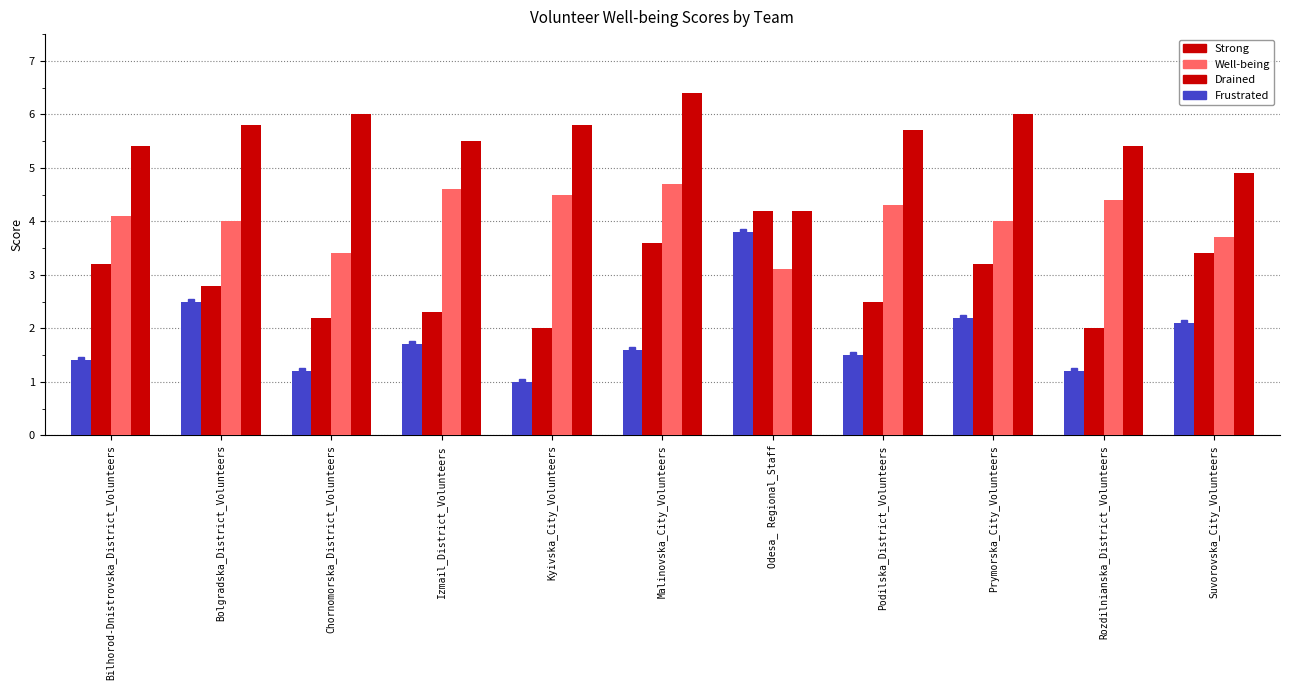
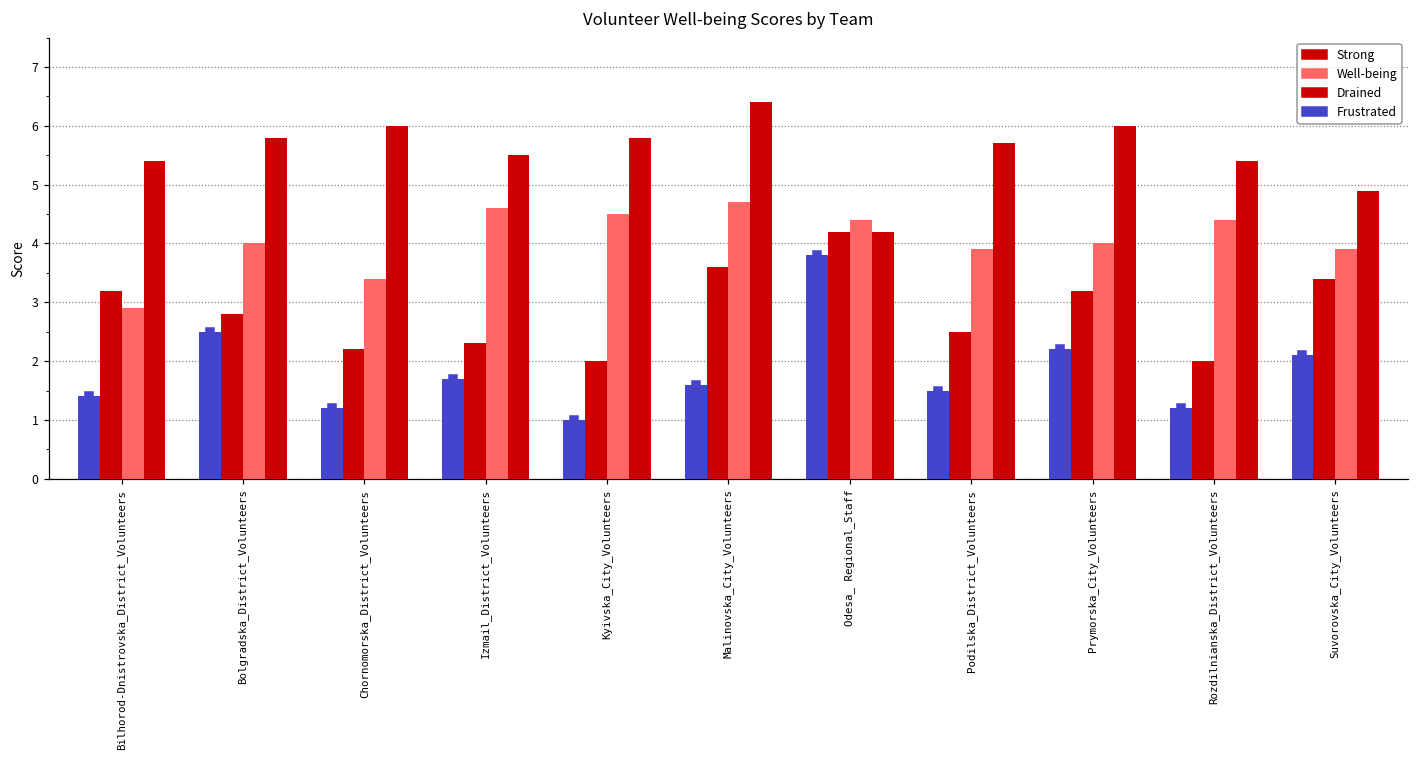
Well-being, Bilhorod-Dnistrovska_District_Volunteers: 4.1 -> 2.9
Well-being, Odesa_ Regional_Staff: 3.1 -> 4.4
Well-being, Podilska_District_Volunteers: 4.3 -> 3.9
Well-being, Suvorоvska_City_Volunteers: 3.7 -> 3.9
